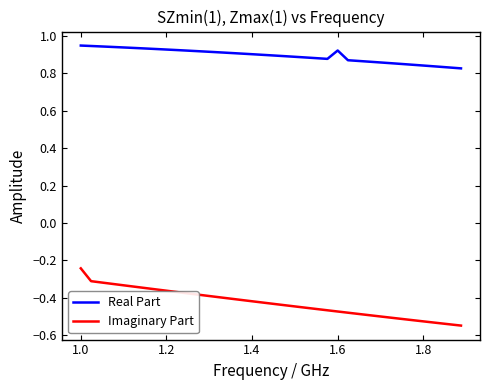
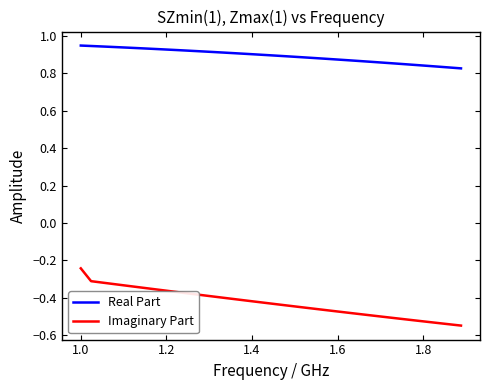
Real Part, 1.6: 0.92 -> 0.87
